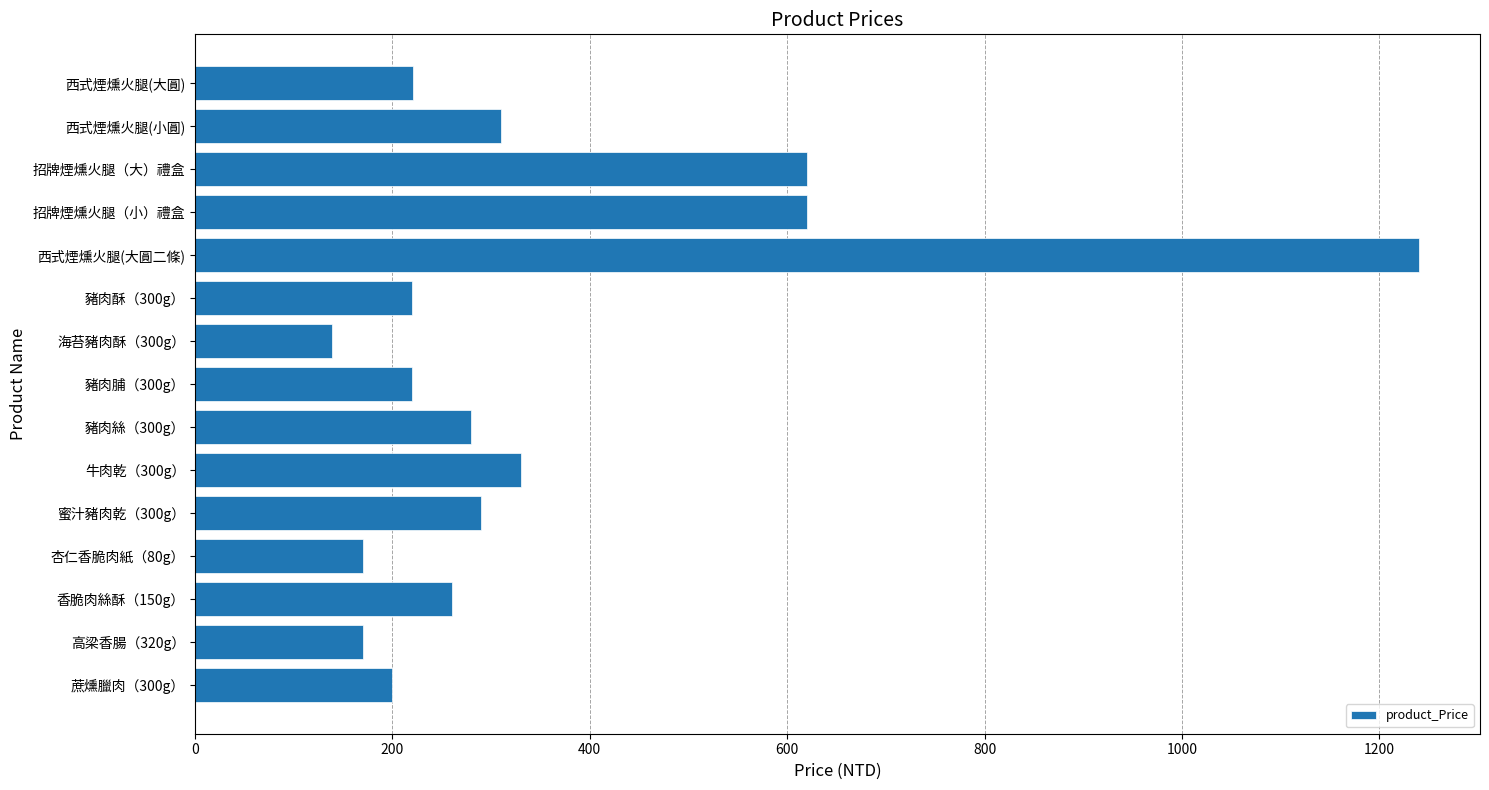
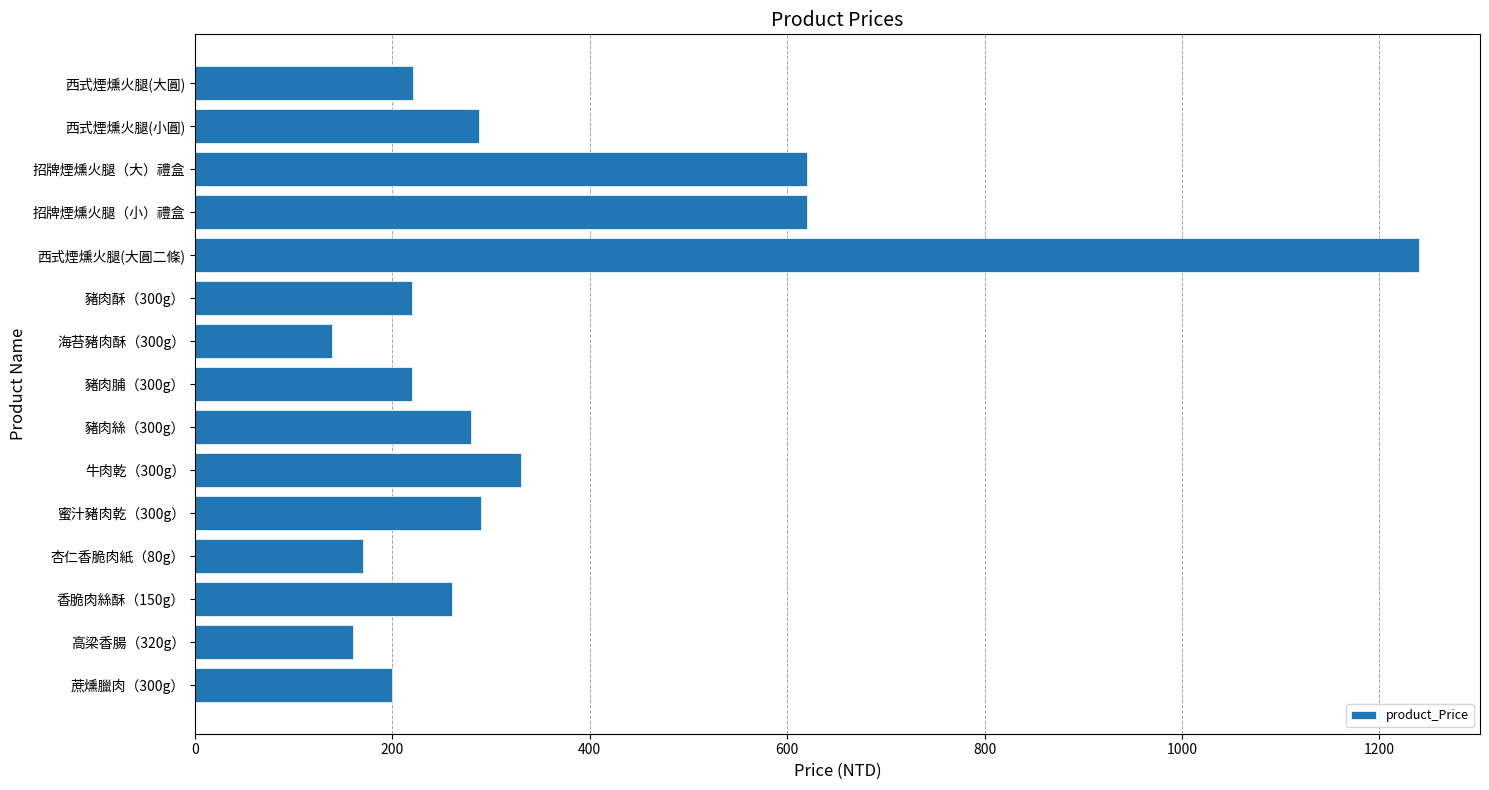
西式煙燻火腿(小圓): 310 -> 290
高梁香腸（320g）: 170 -> 160
